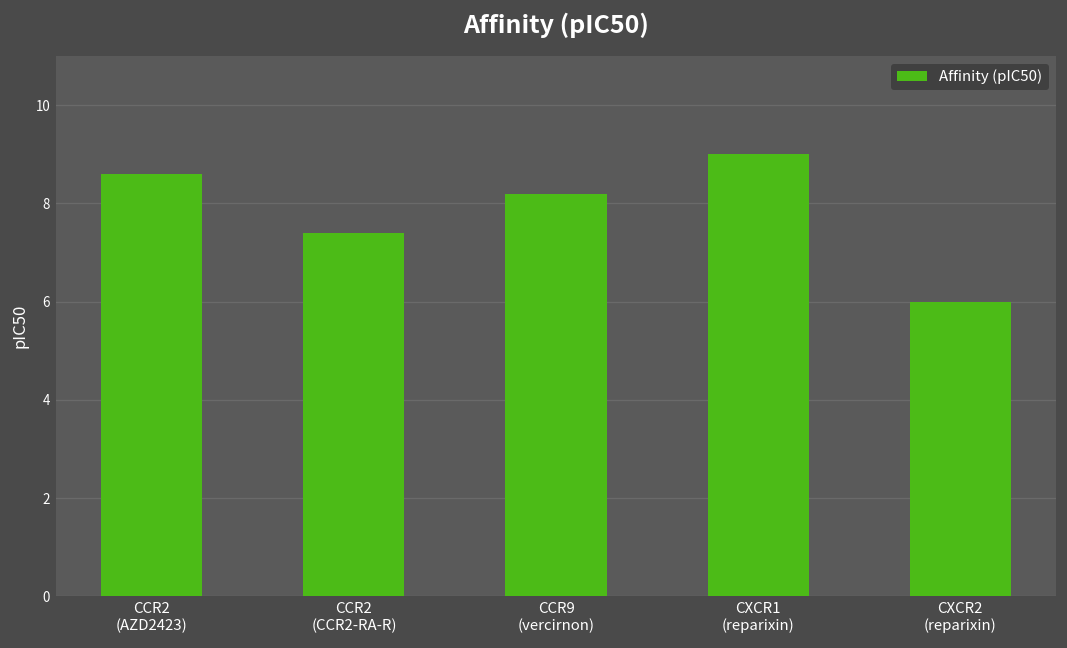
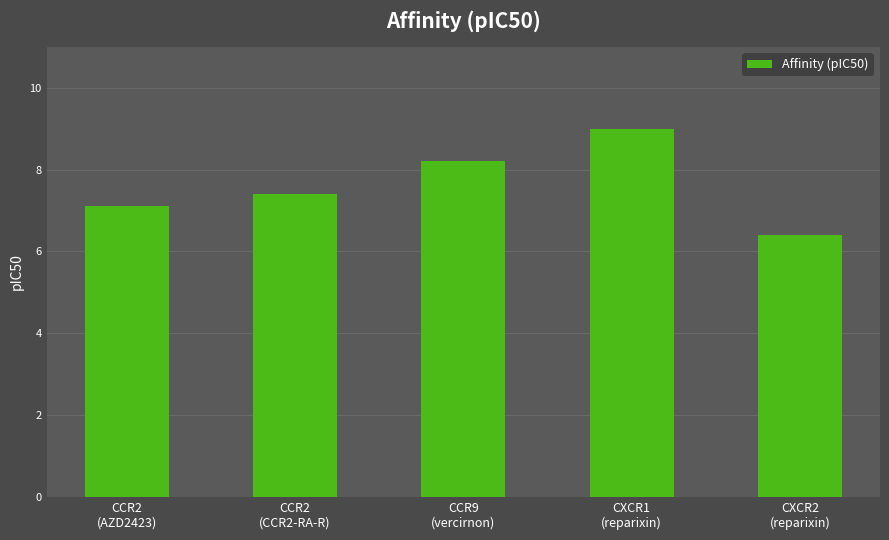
CCR2 (AZD2423): 8.6 -> 7.1
CXCR2 (reparixin): 6.0 -> 6.4
